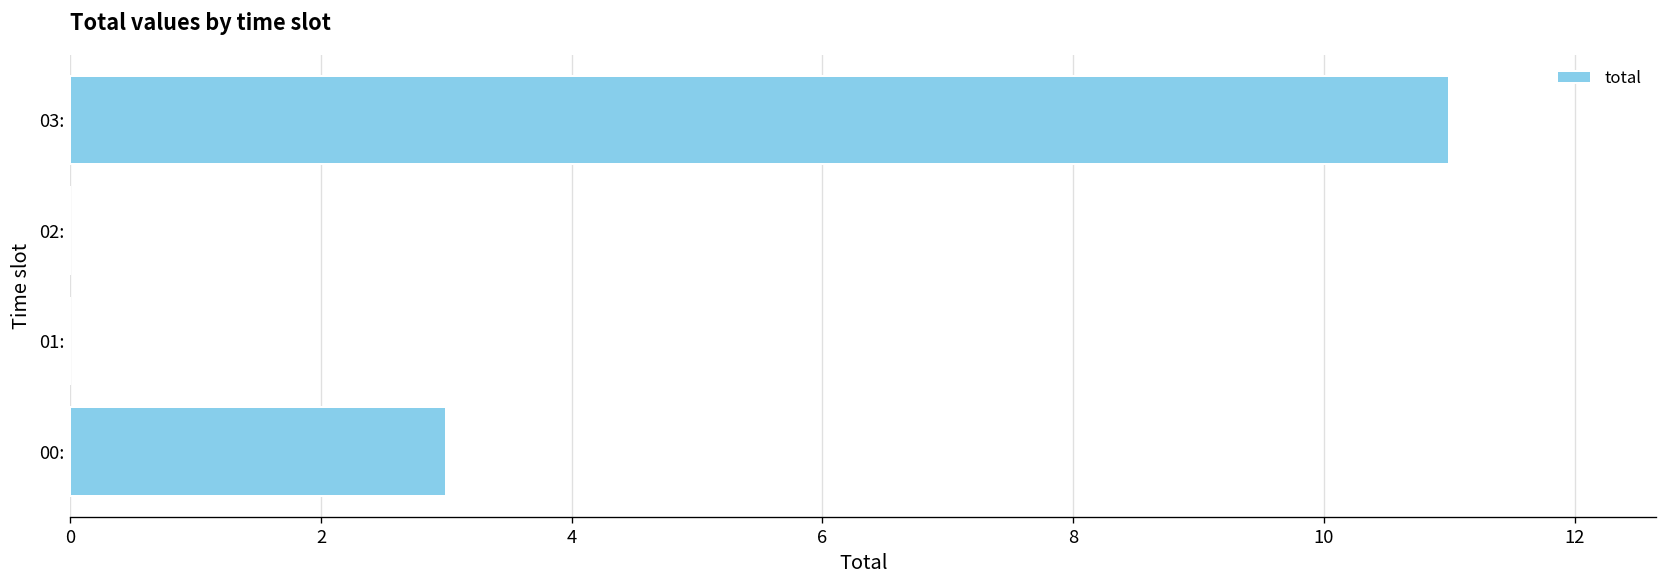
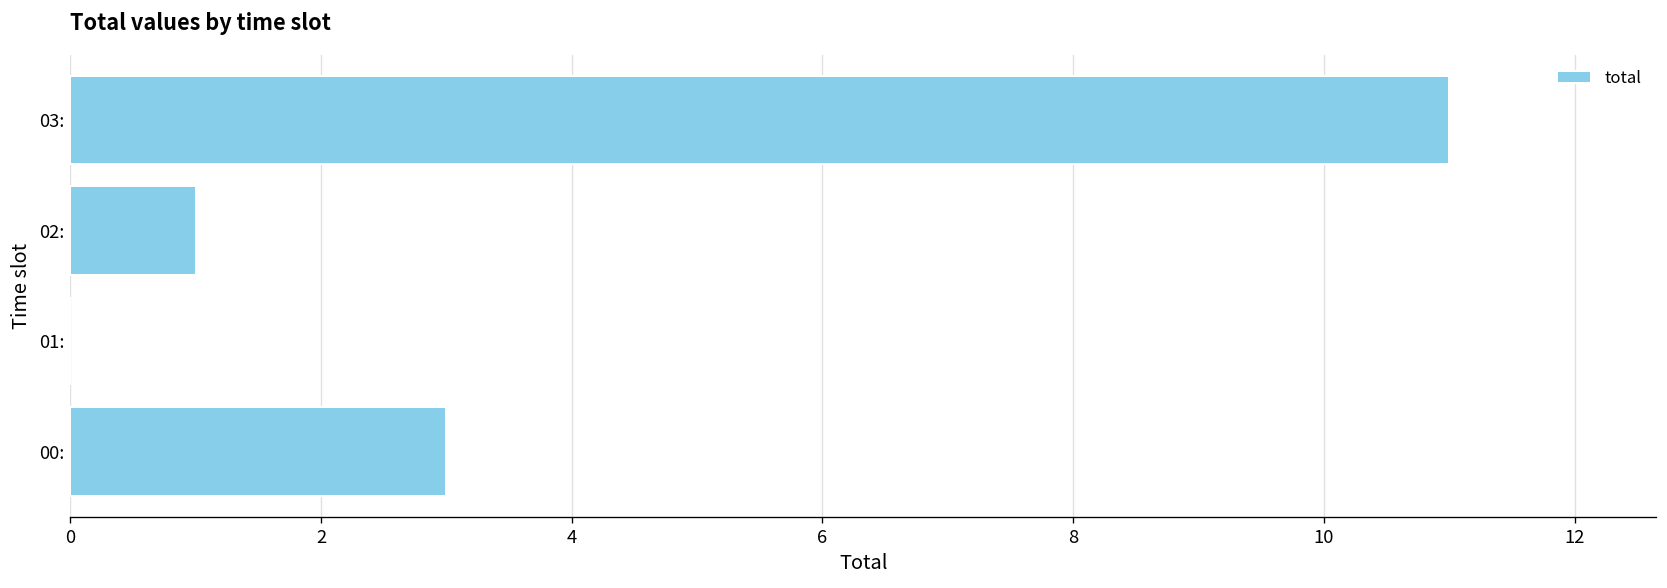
02:: 0 -> 1
